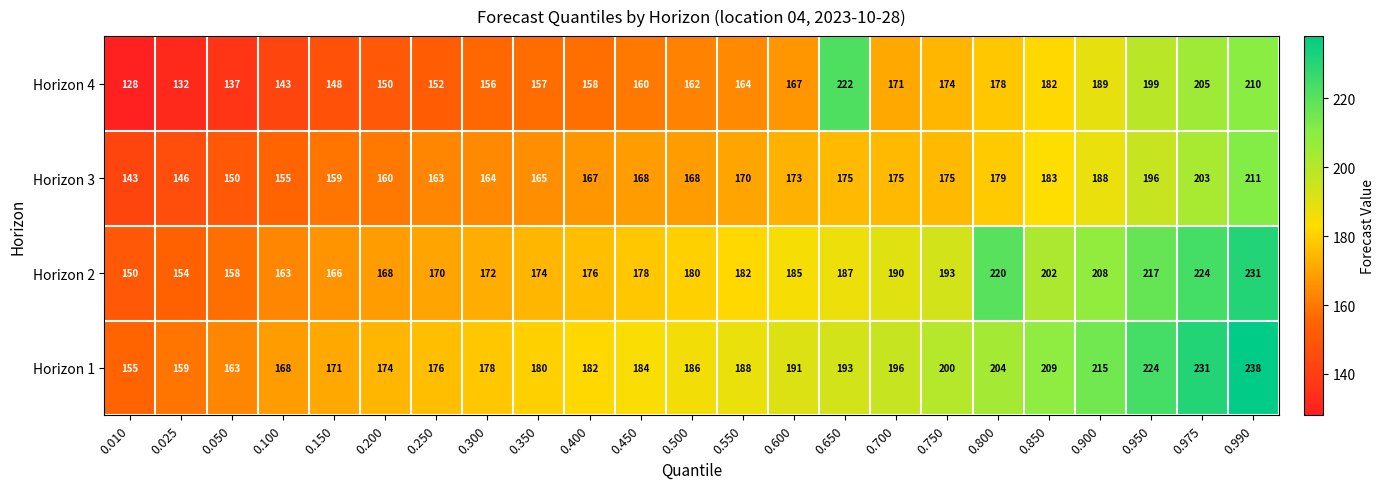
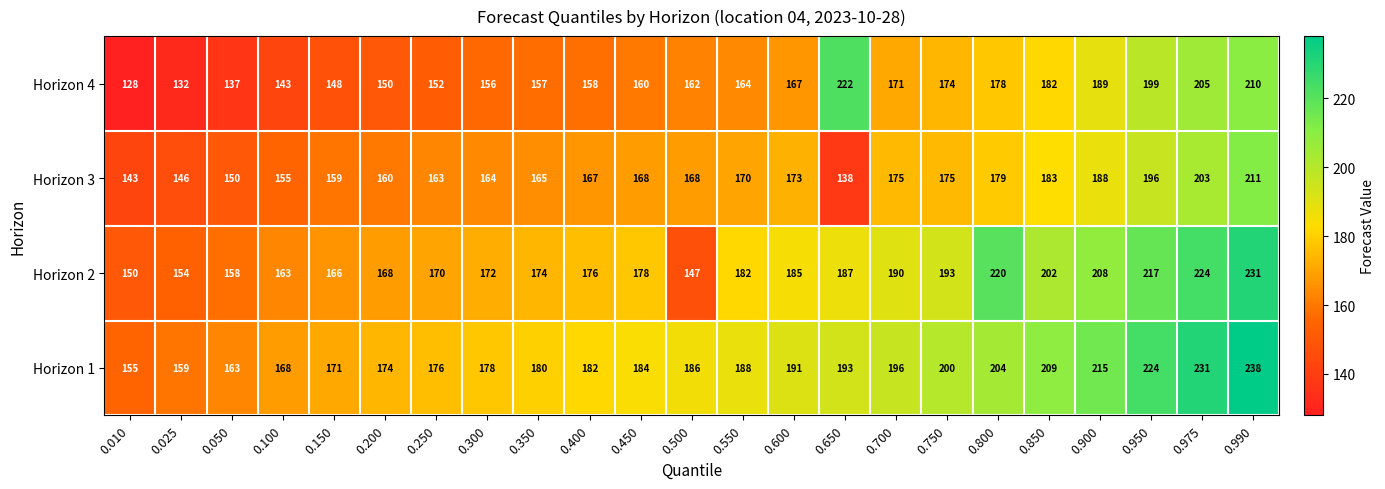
Horizon 3, 0.650: 175 -> 138
Horizon 2, 0.500: 180 -> 147
